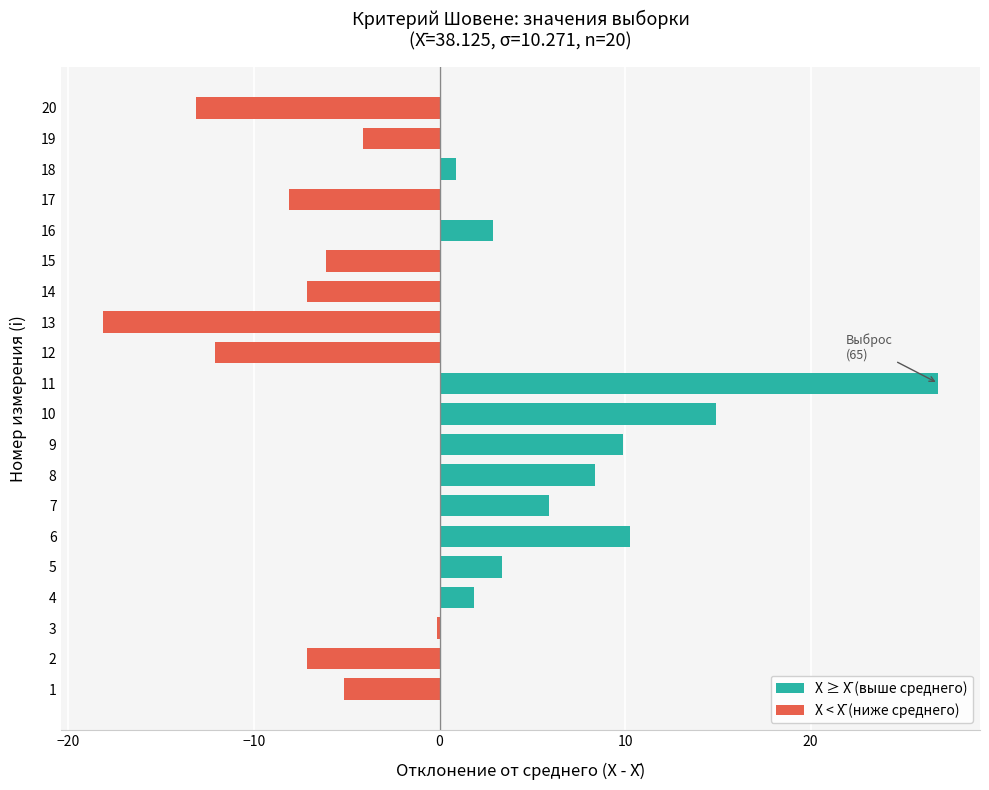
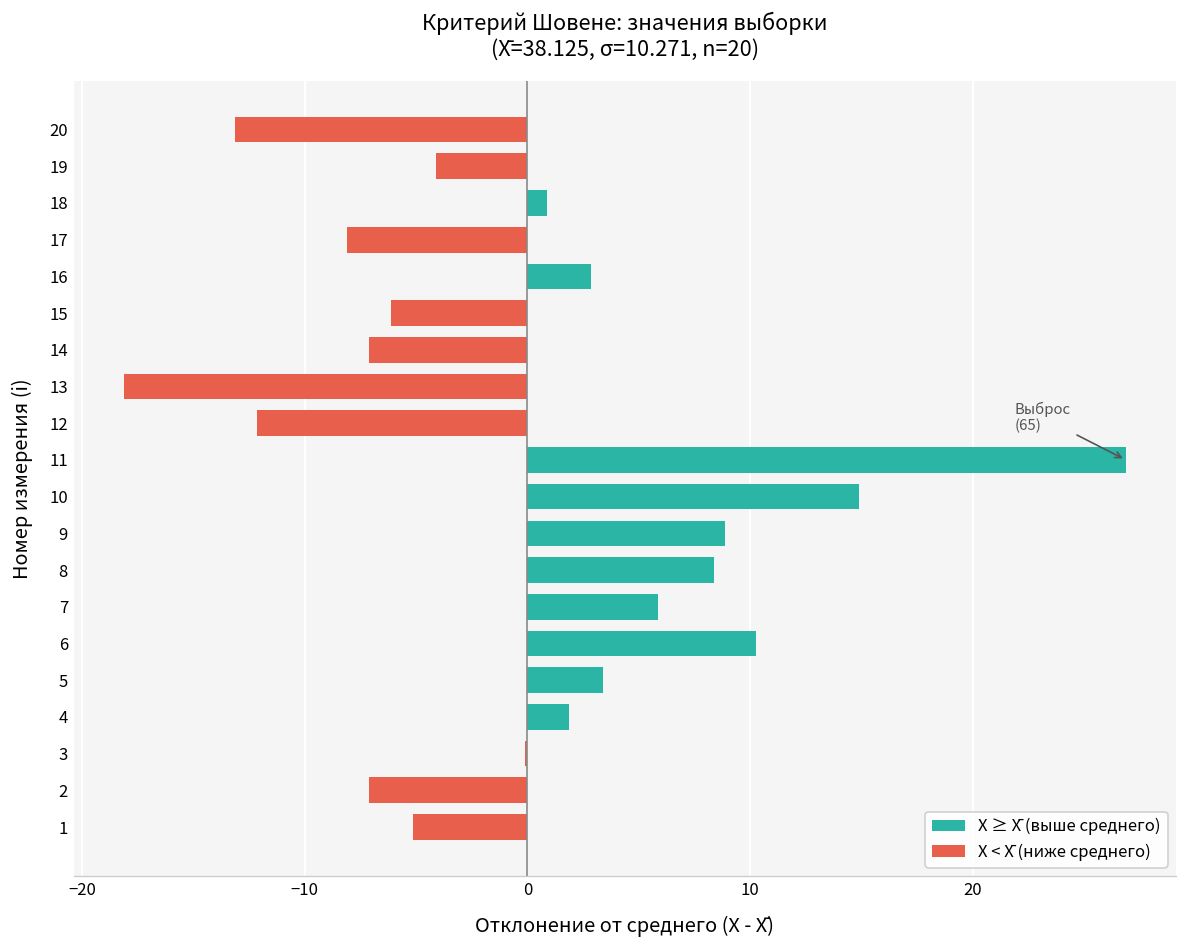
9: 9.9 -> 8.9
